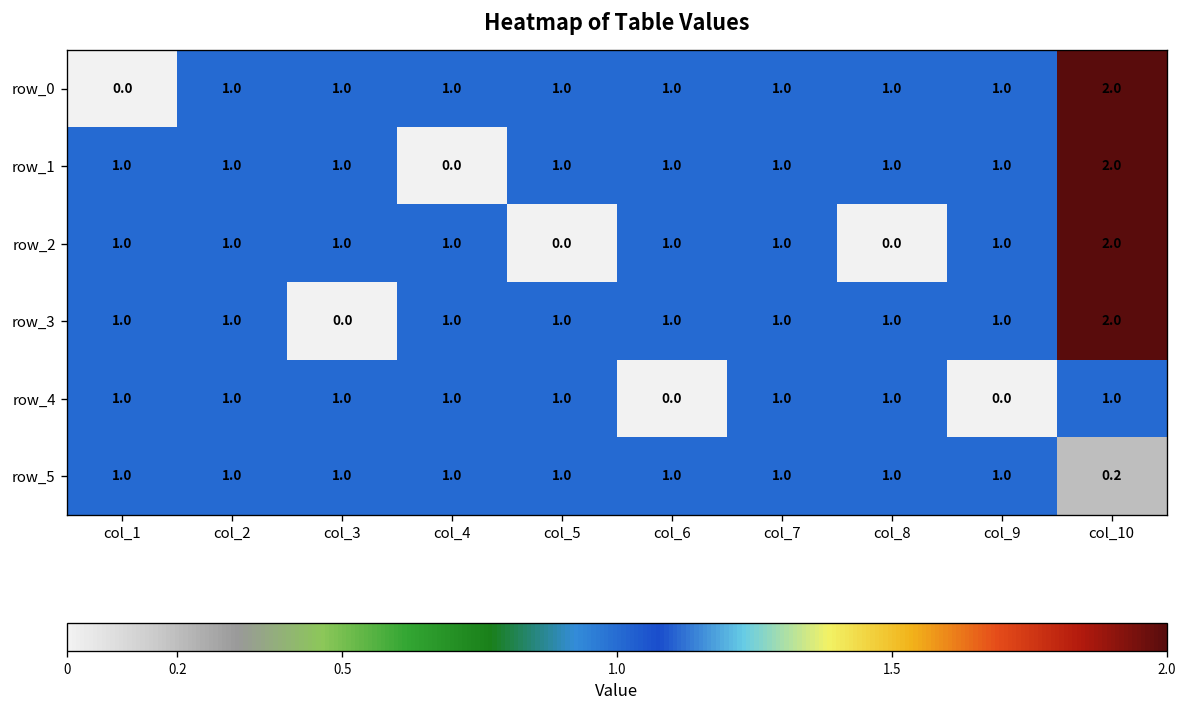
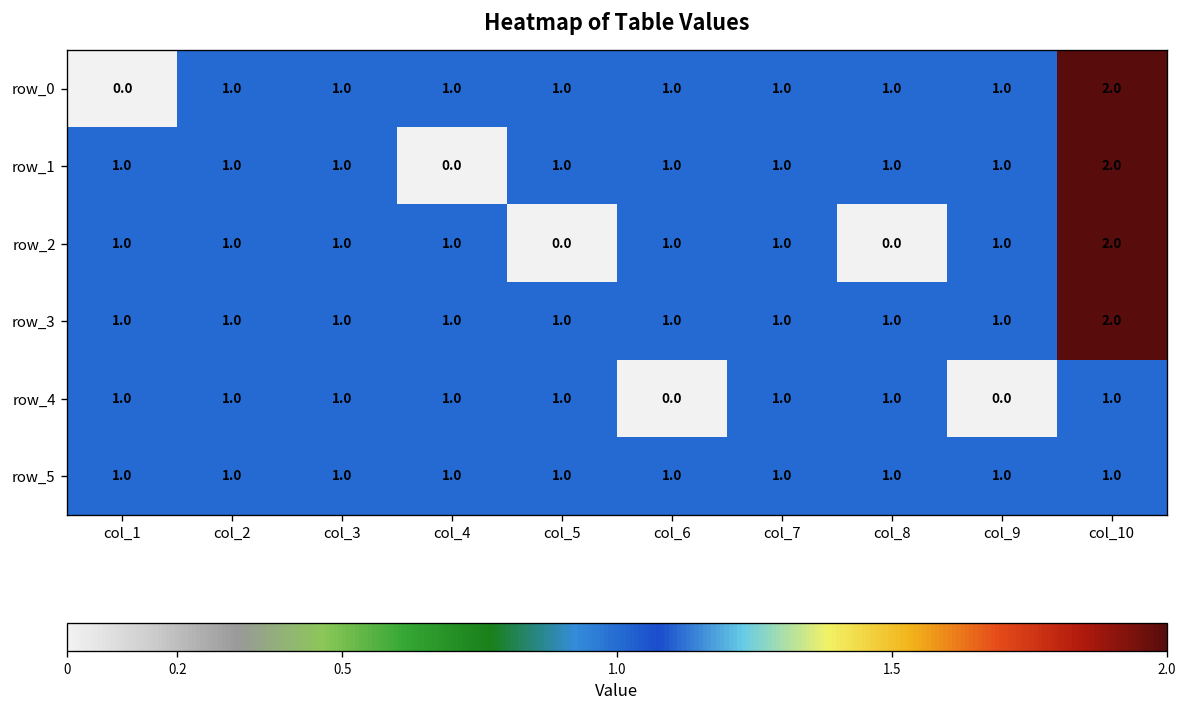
row_3, col_3: 0.0 -> 1.0
row_5, col_10: 0.2 -> 1.0
